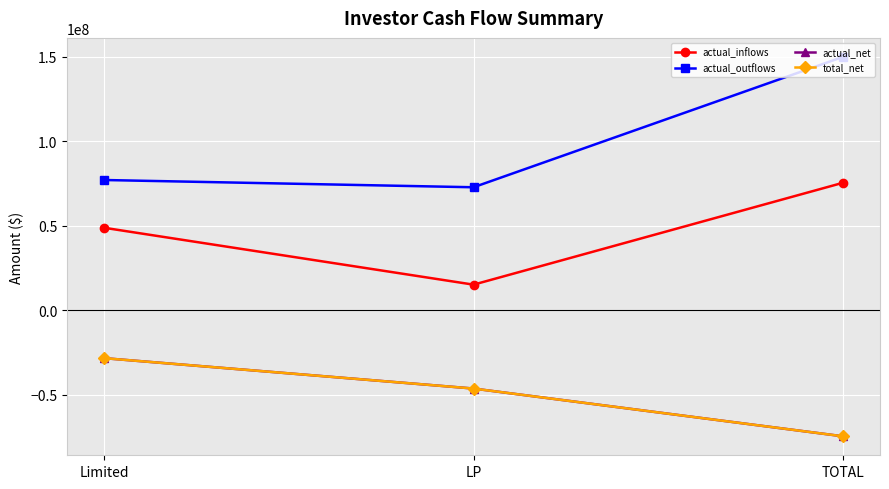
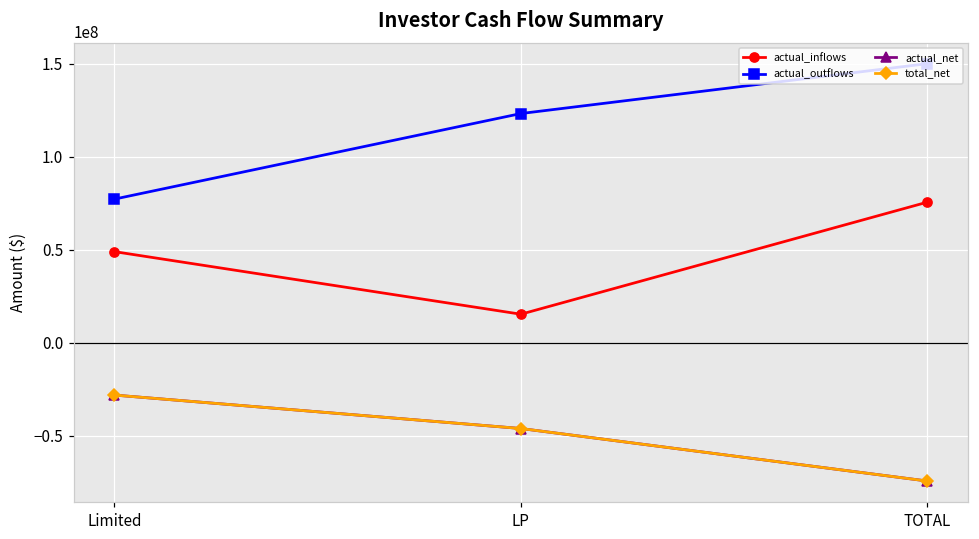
actual_outflows, LP: 73000000 -> 123000000
